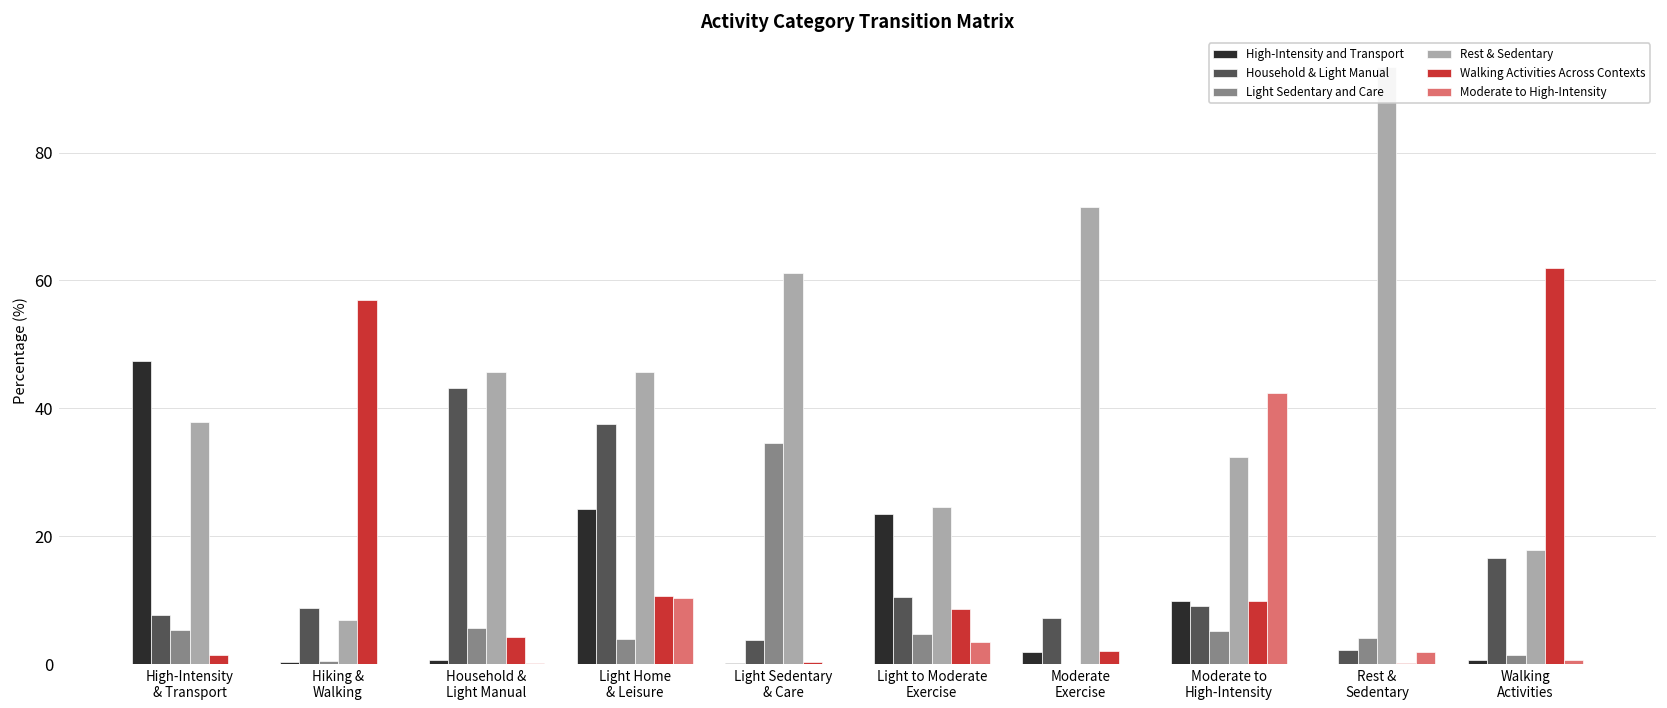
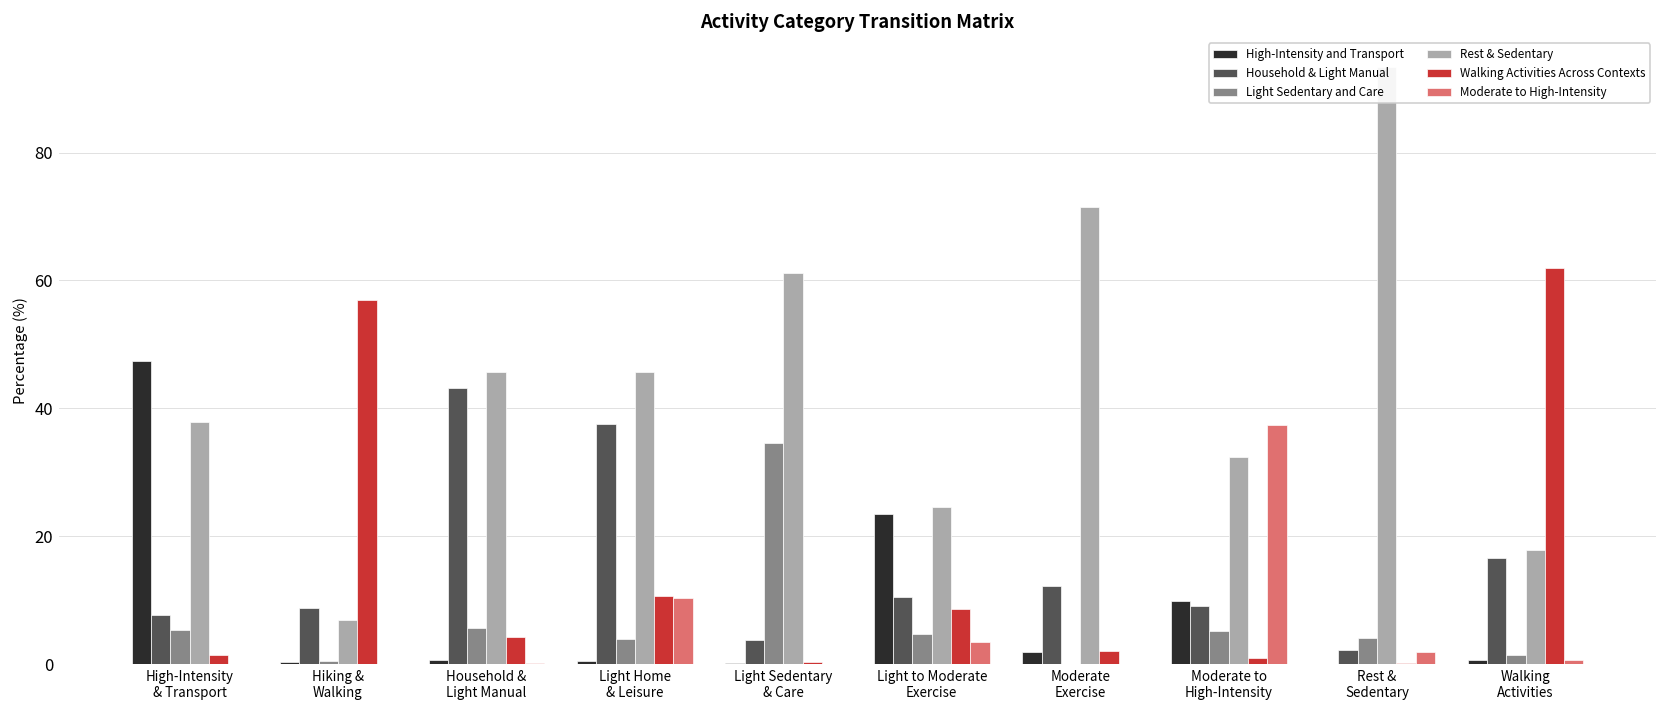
High-Intensity and Transport, Light Home & Leisure: 24 -> 1
Household & Light Manual, Moderate Exercise: 7 -> 12
Walking Activities Across Contexts, Moderate to High-Intensity: 10 -> 1
Moderate to High-Intensity, Moderate to High-Intensity: 42 -> 37
